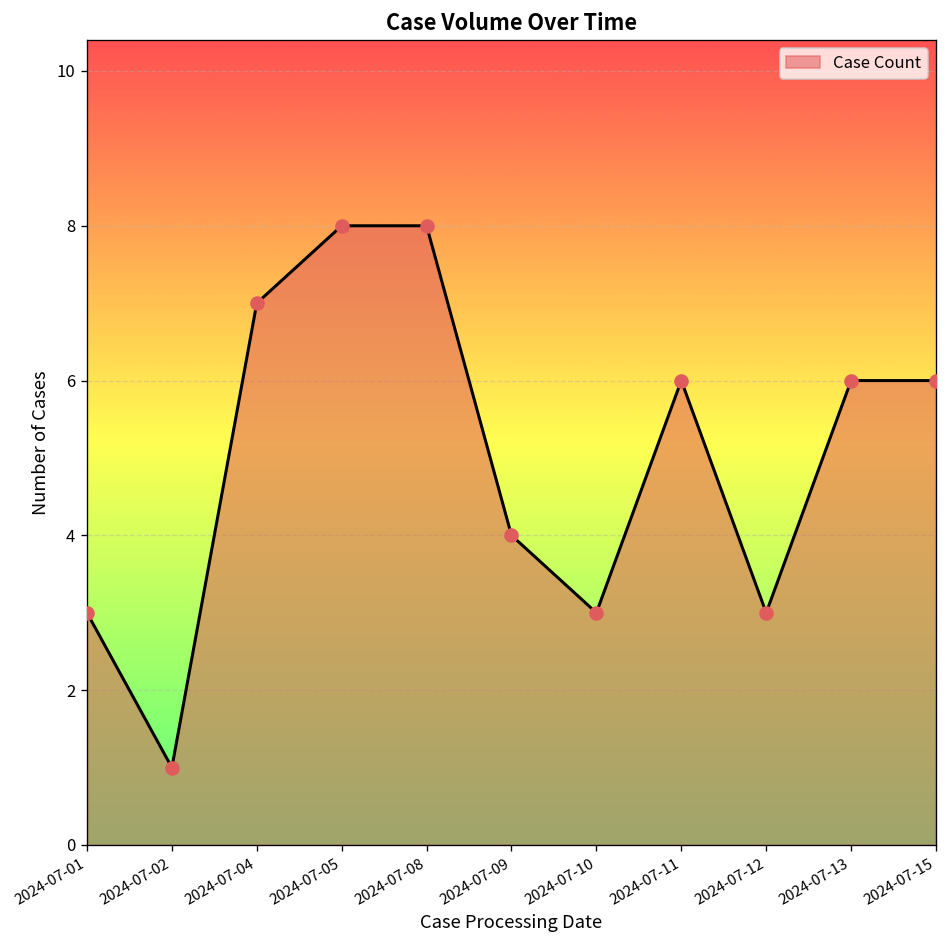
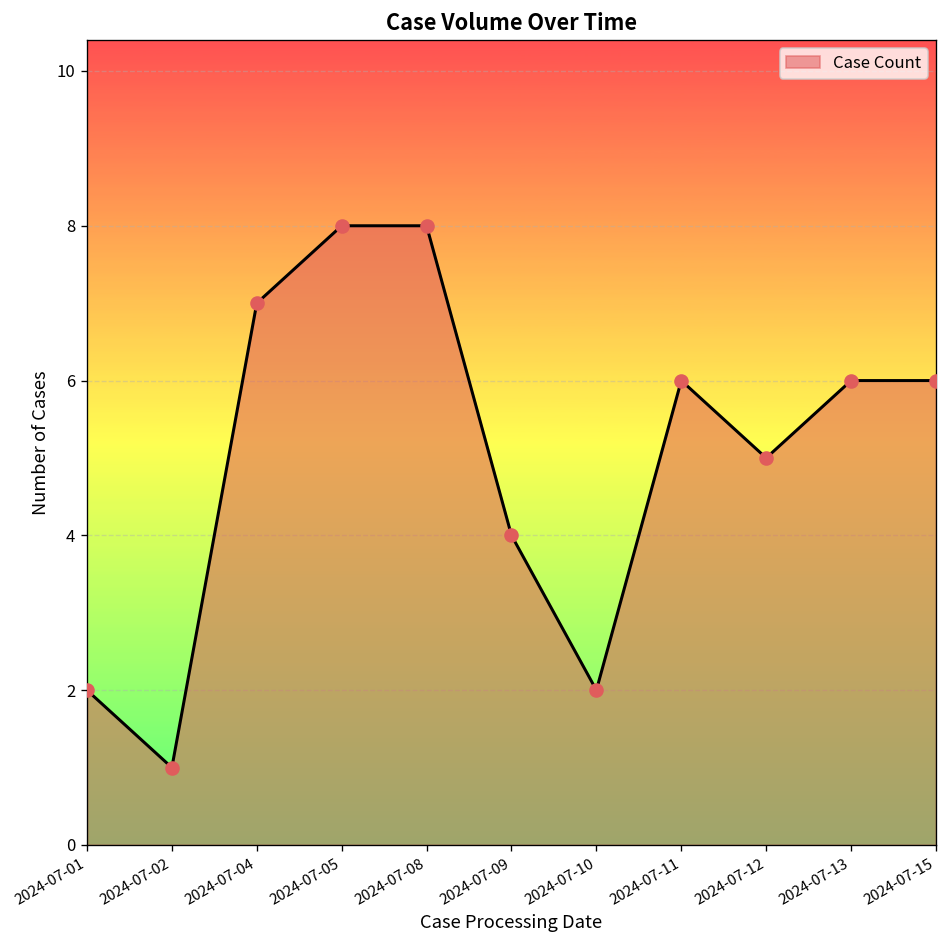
2024-07-01: 3 -> 2
2024-07-10: 3 -> 2
2024-07-12: 3 -> 5
